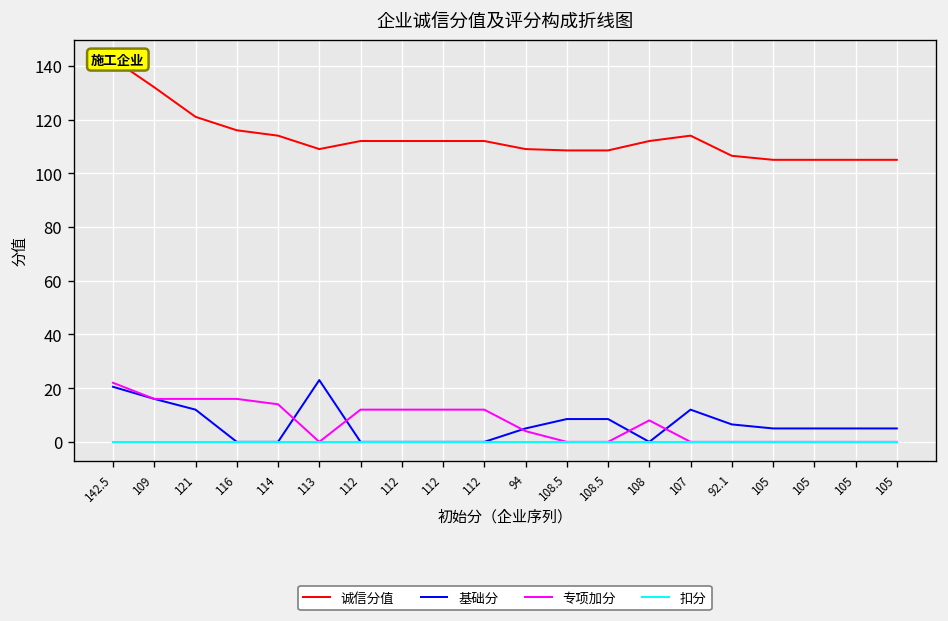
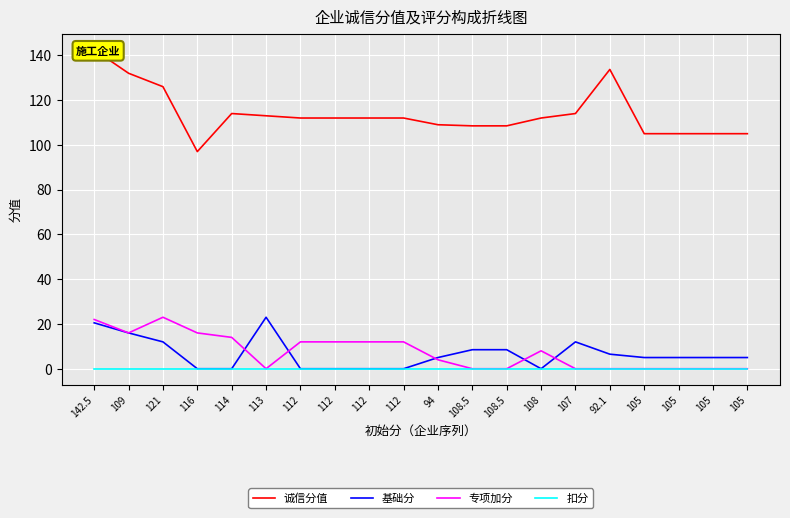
诚信分值, 121: 121 -> 126
专项加分, 121: 16 -> 23
诚信分值, 116: 116 -> 97
诚信分值, 113: 109 -> 113
诚信分值, 92.1: 107 -> 134
